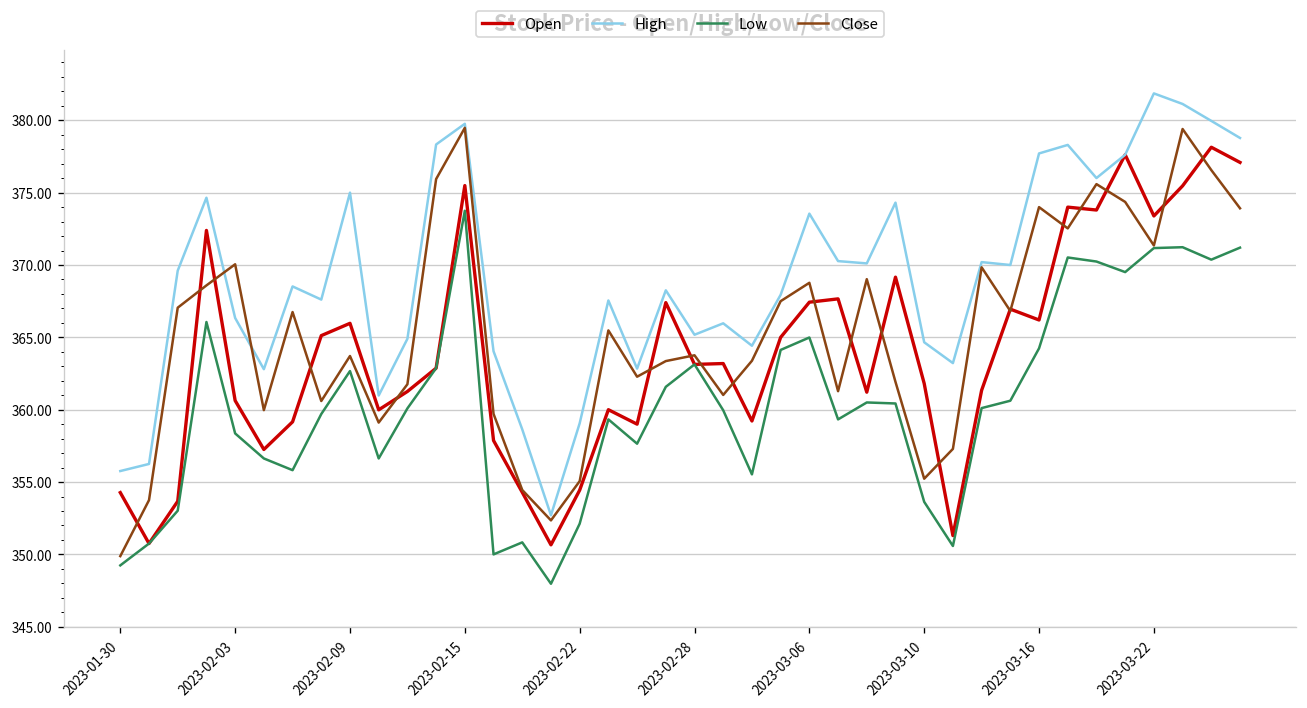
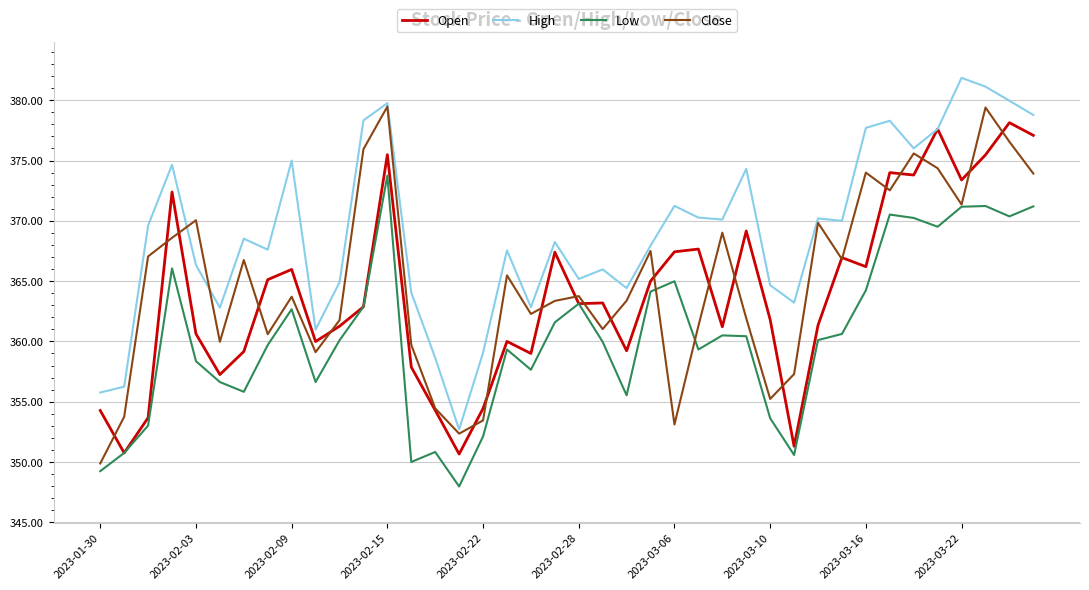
Close, 2023-02-22: 355.1 -> 353.5
High, 2023-03-06: 373.6 -> 371.2
Close, 2023-03-06: 368.8 -> 353.1
